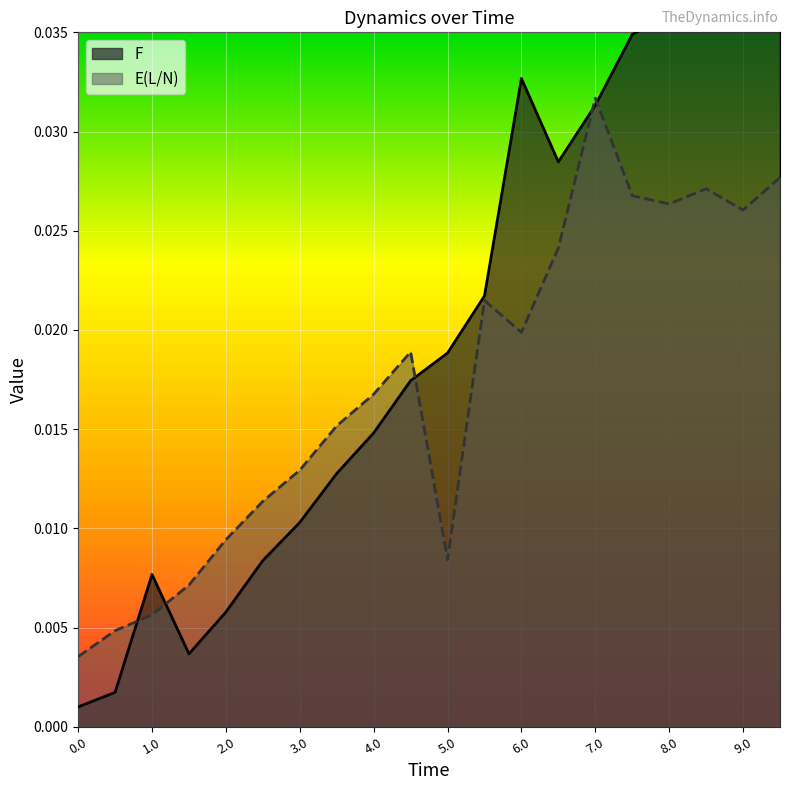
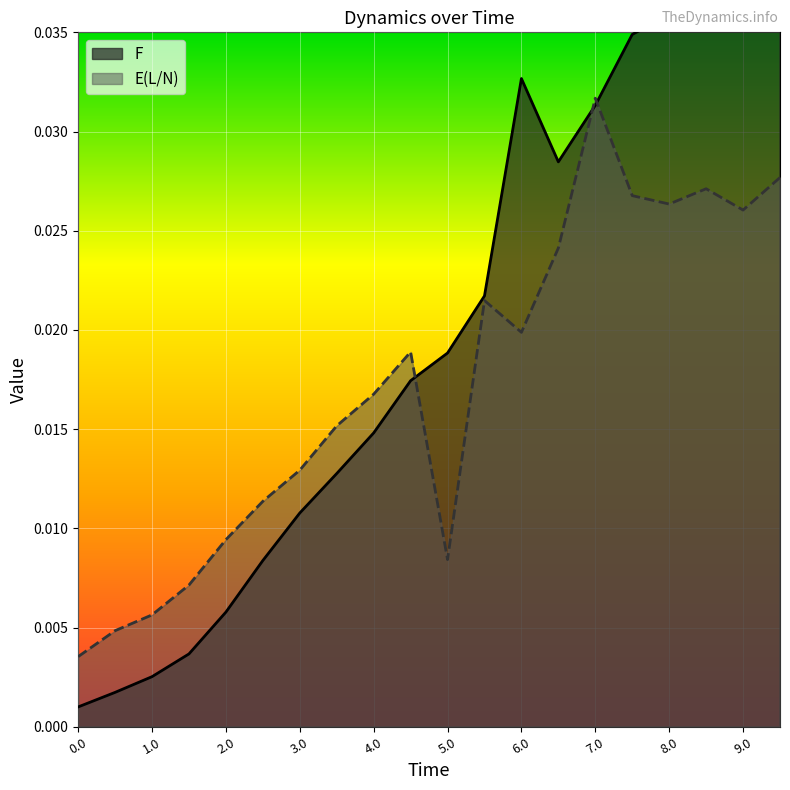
F, 1.0: 0.0077 -> 0.0025
F, 3.0: 0.0103 -> 0.0108
